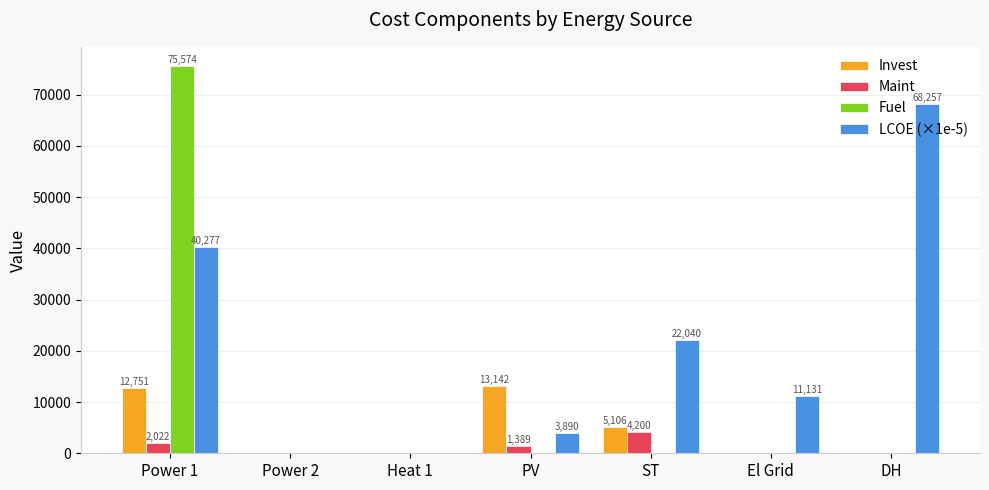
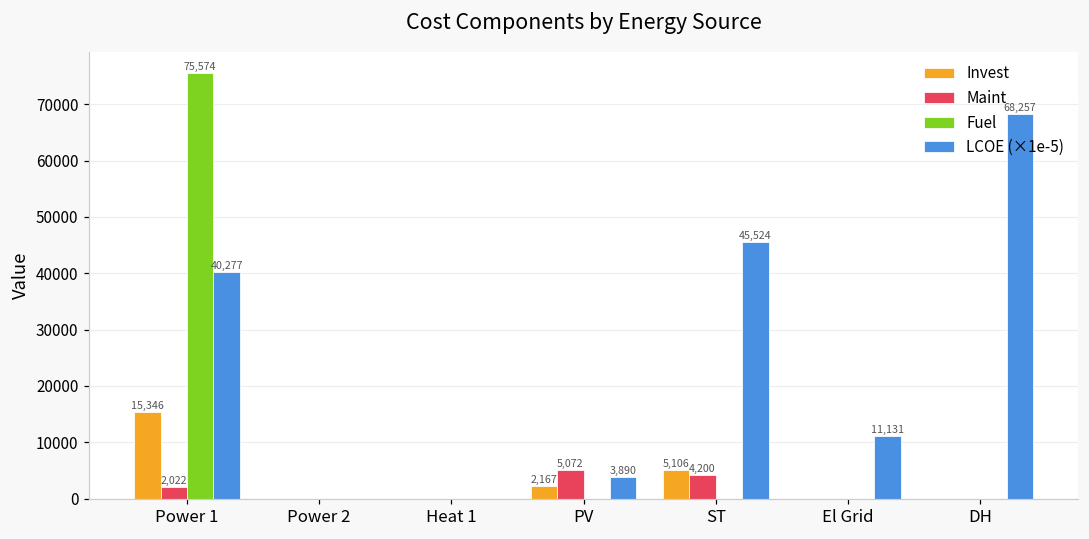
Invest, Power 1: 12,751 -> 15,346
Invest, PV: 13,142 -> 2,167
Maint, PV: 1,389 -> 5,072
LCOE (×1e-5), ST: 22,040 -> 45,524
